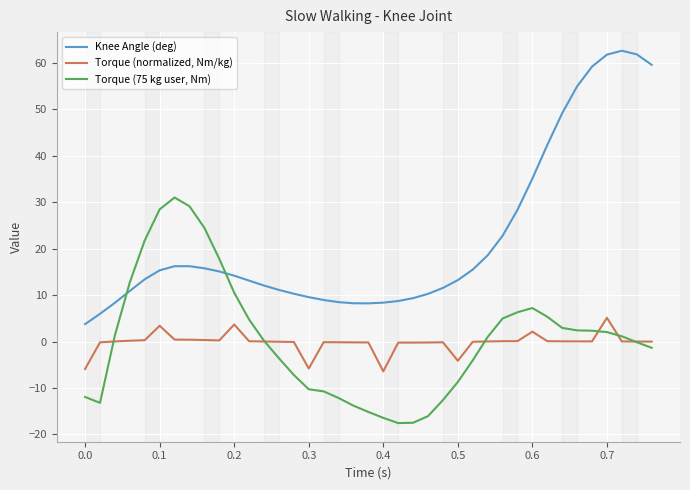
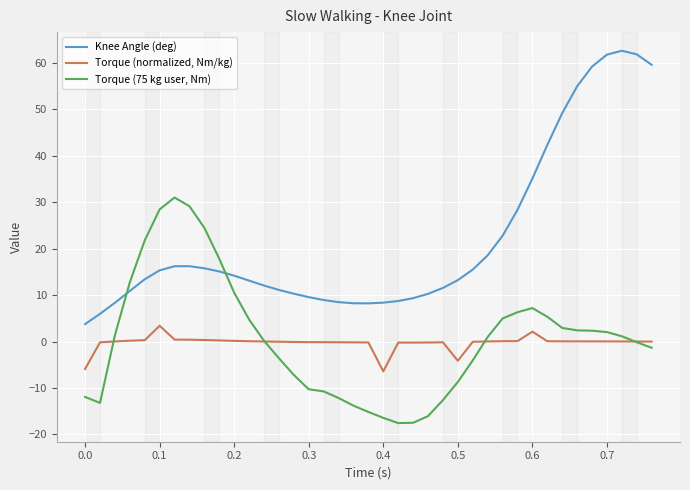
Torque (normalized, Nm/kg), 0.2: 4 -> 0
Torque (normalized, Nm/kg), 0.3: -6 -> 0
Torque (normalized, Nm/kg), 0.7: 5 -> 0
